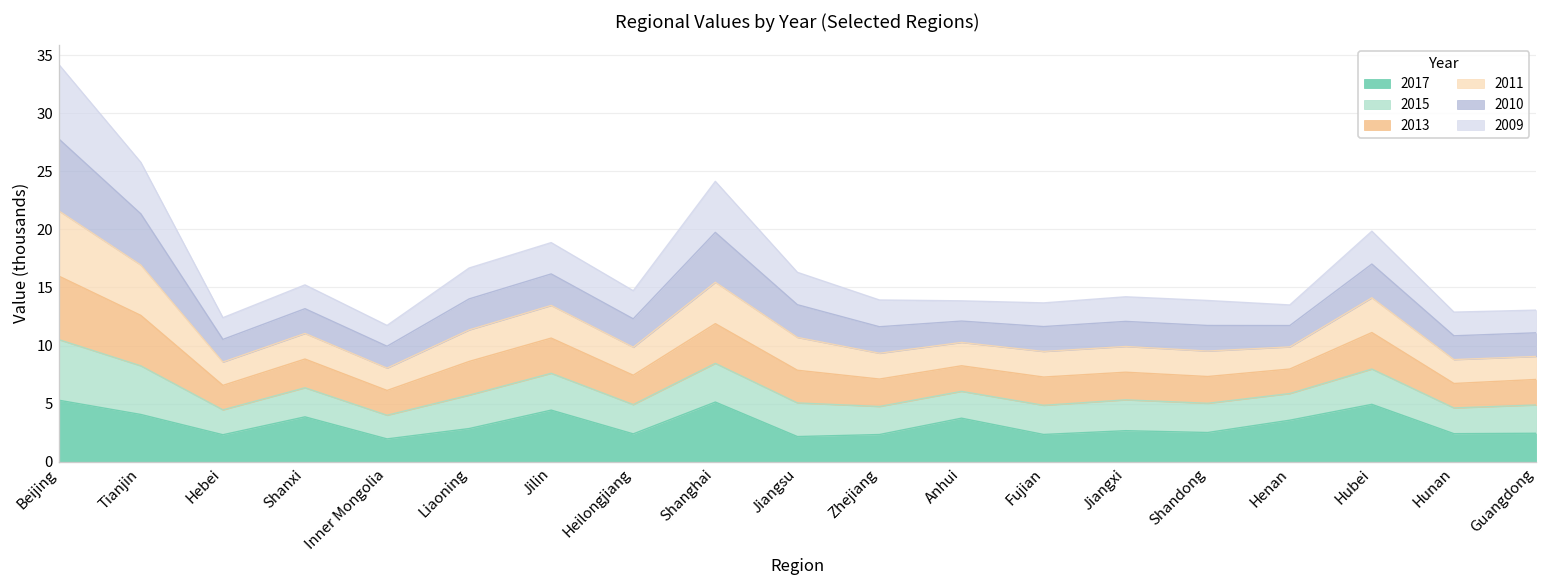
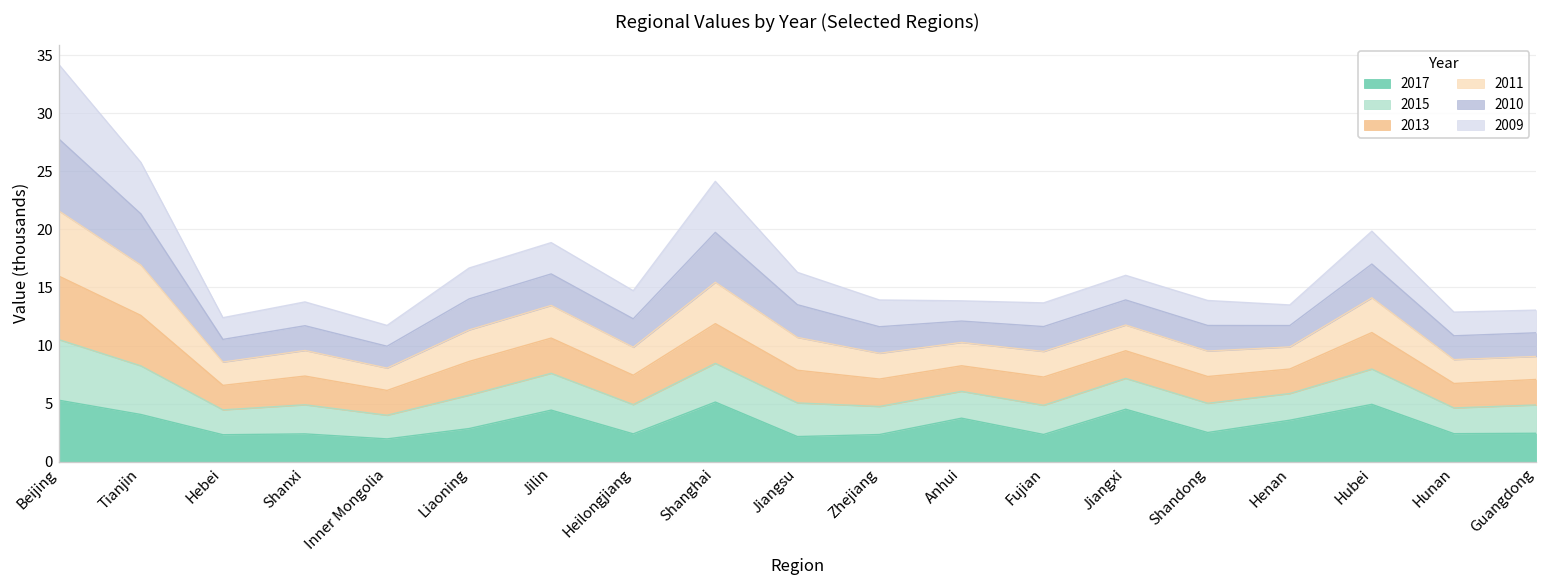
2017, Shanxi: 4 -> 2
2017, Jiangxi: 3 -> 5
